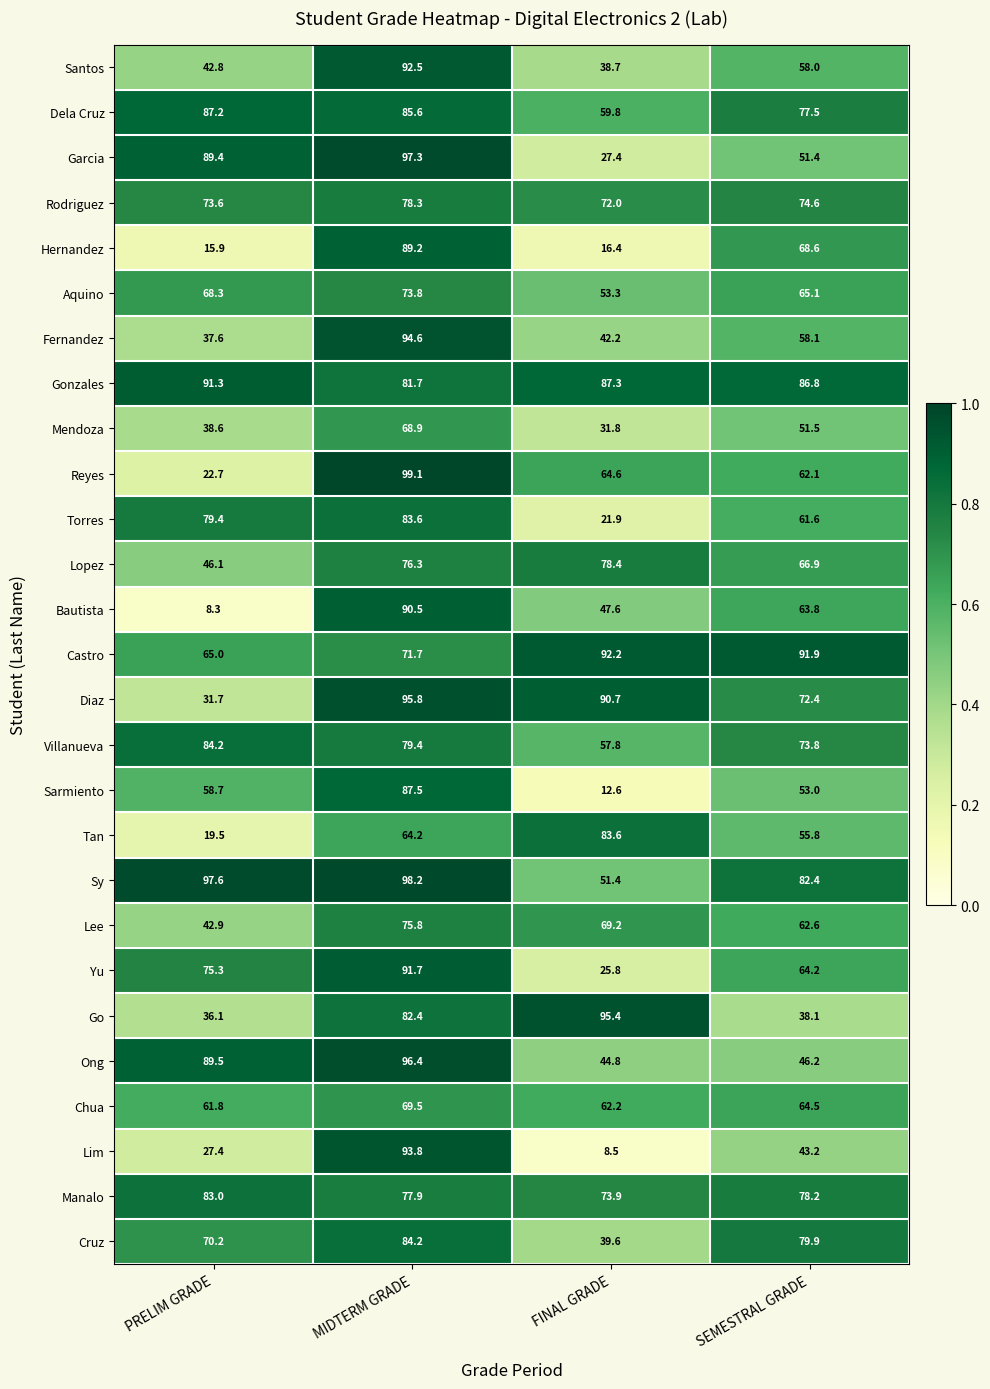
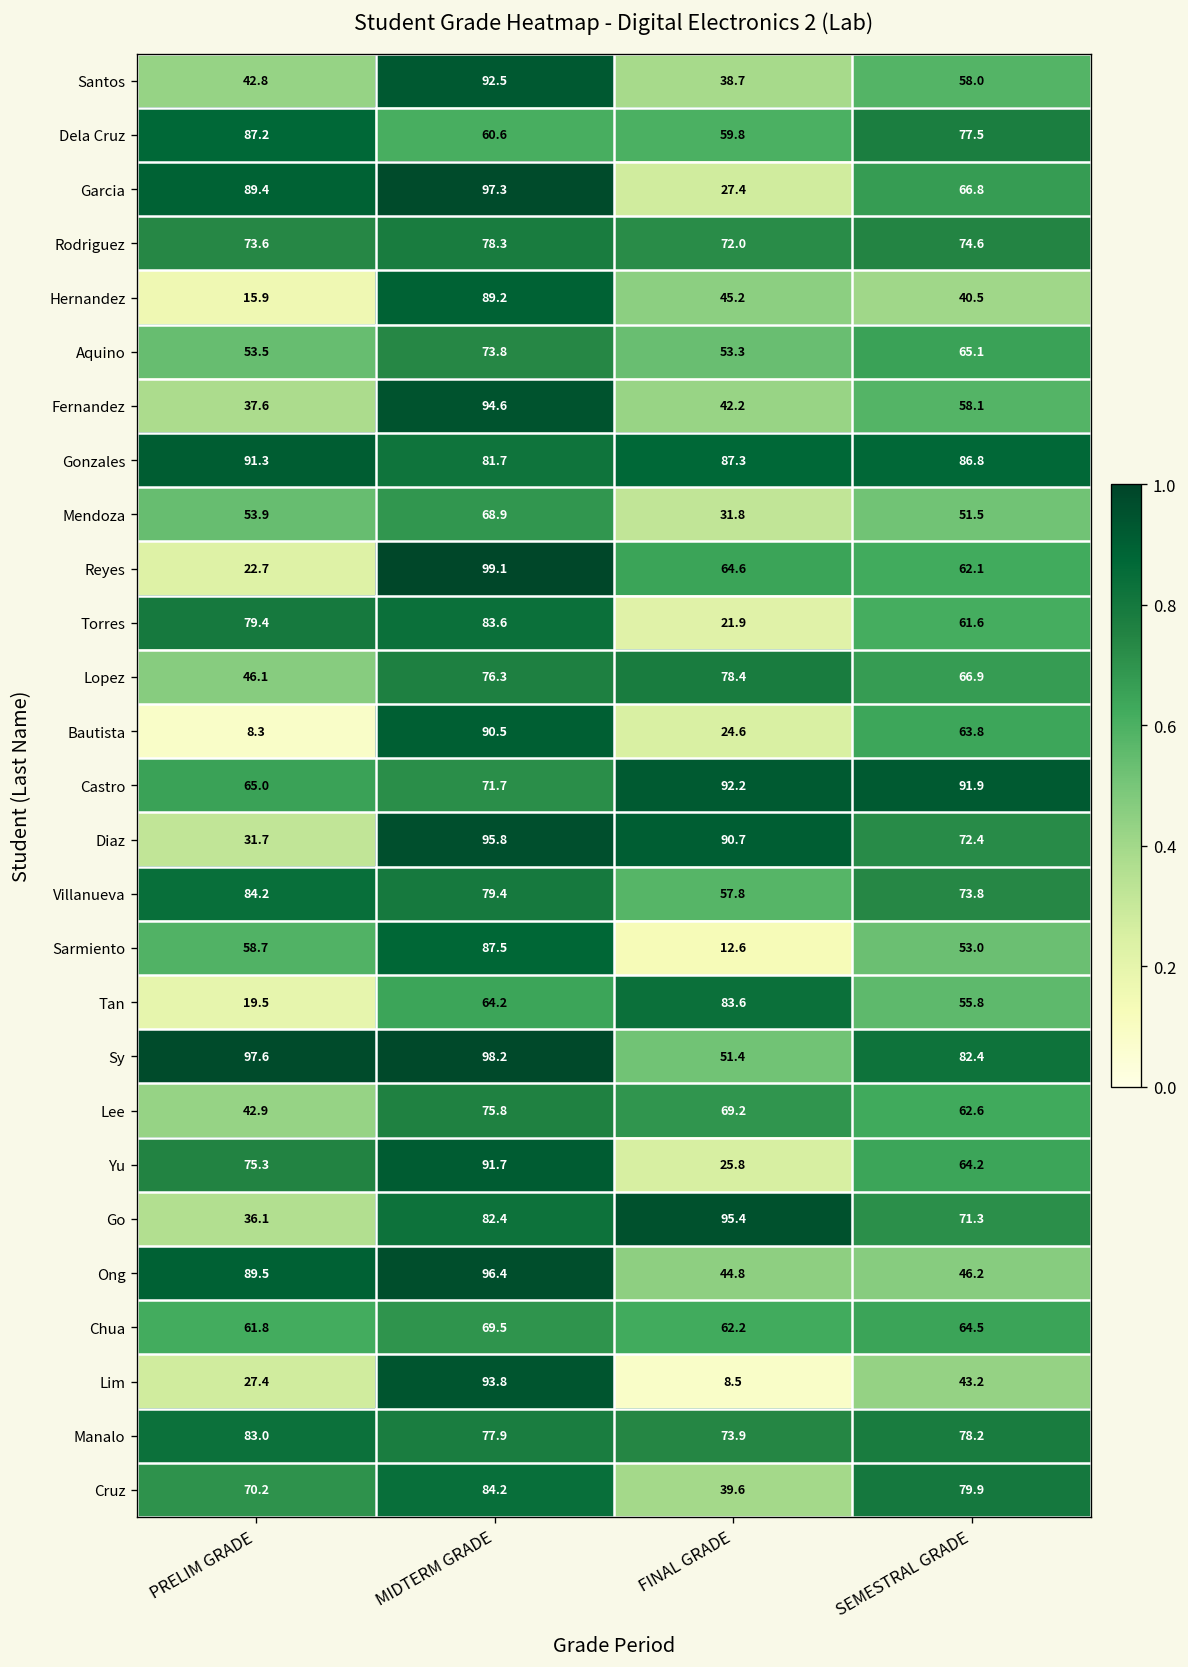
Dela Cruz, MIDTERM GRADE: 85.6 -> 60.6
Garcia, SEMESTRAL GRADE: 51.4 -> 66.8
Hernandez, FINAL GRADE: 16.4 -> 45.2
Hernandez, SEMESTRAL GRADE: 68.6 -> 40.5
Aquino, PRELIM GRADE: 68.3 -> 53.5
Mendoza, PRELIM GRADE: 38.6 -> 53.9
Bautista, FINAL GRADE: 47.6 -> 24.6
Go, SEMESTRAL GRADE: 38.1 -> 71.3
